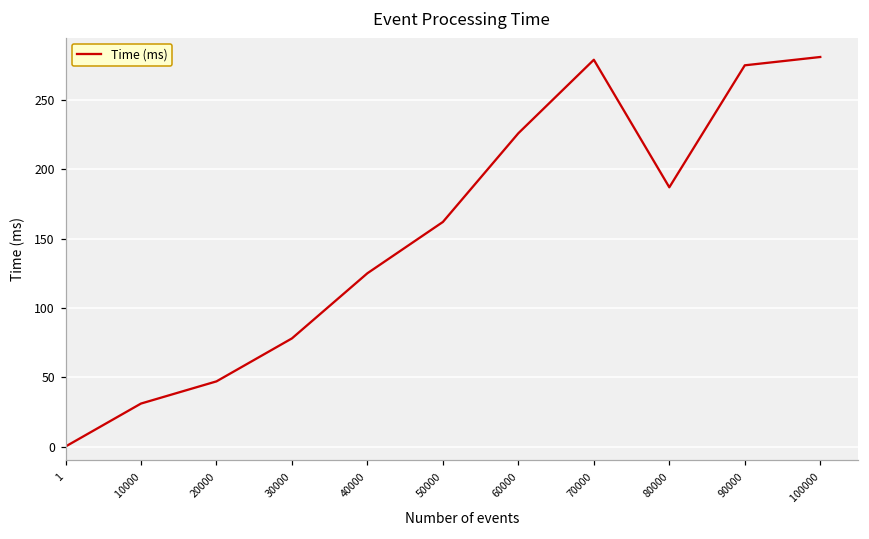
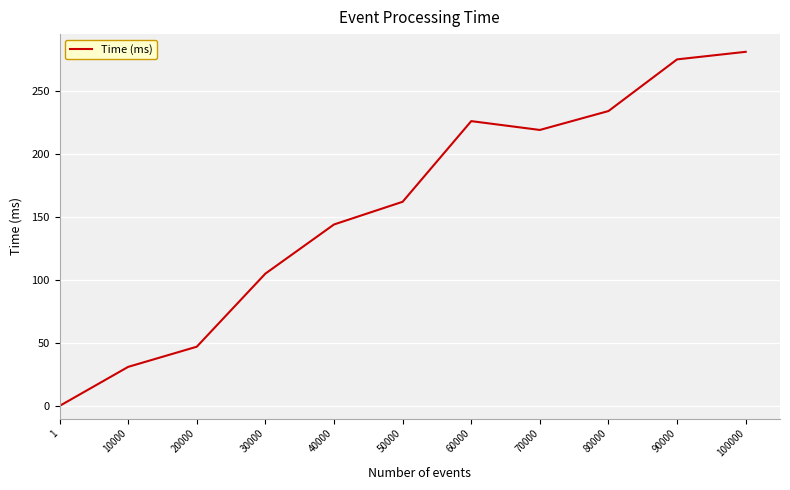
30000: 78 -> 105
40000: 125 -> 144
70000: 279 -> 219
80000: 187 -> 234
